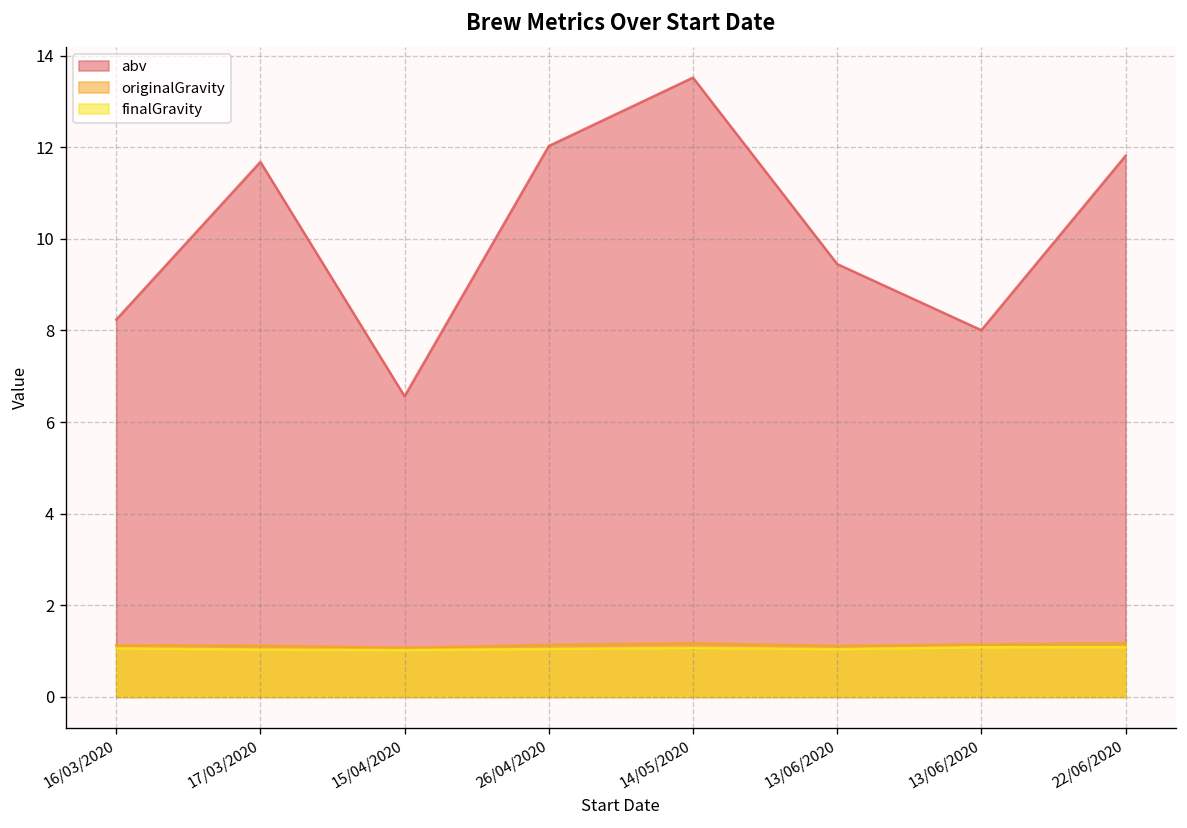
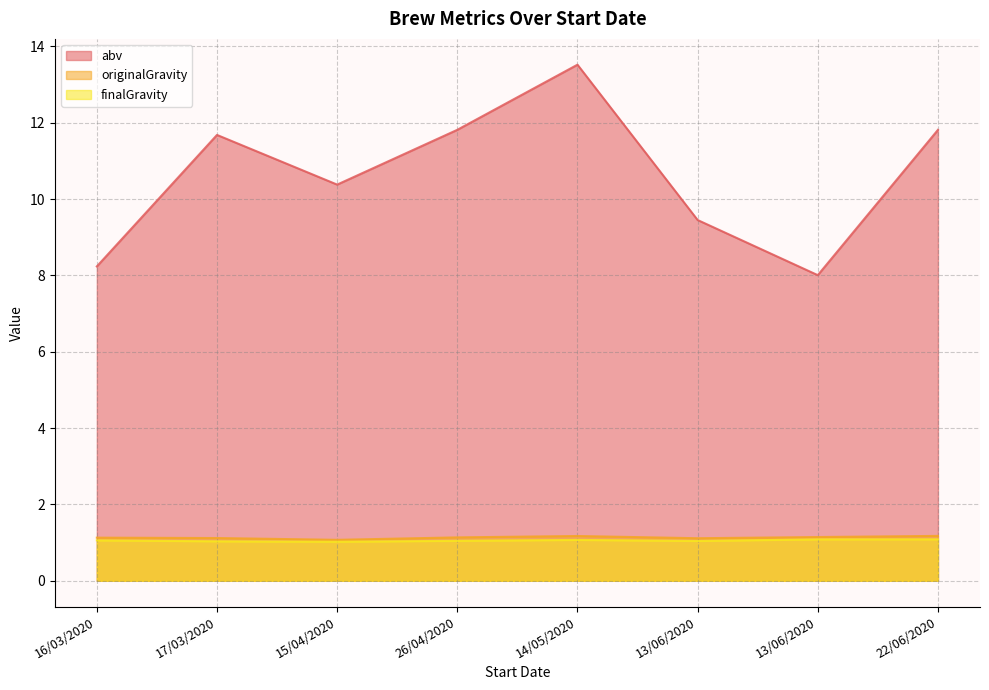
abv, 15/04/2020: 6.6 -> 10.4
abv, 26/04/2020: 12.0 -> 11.8
